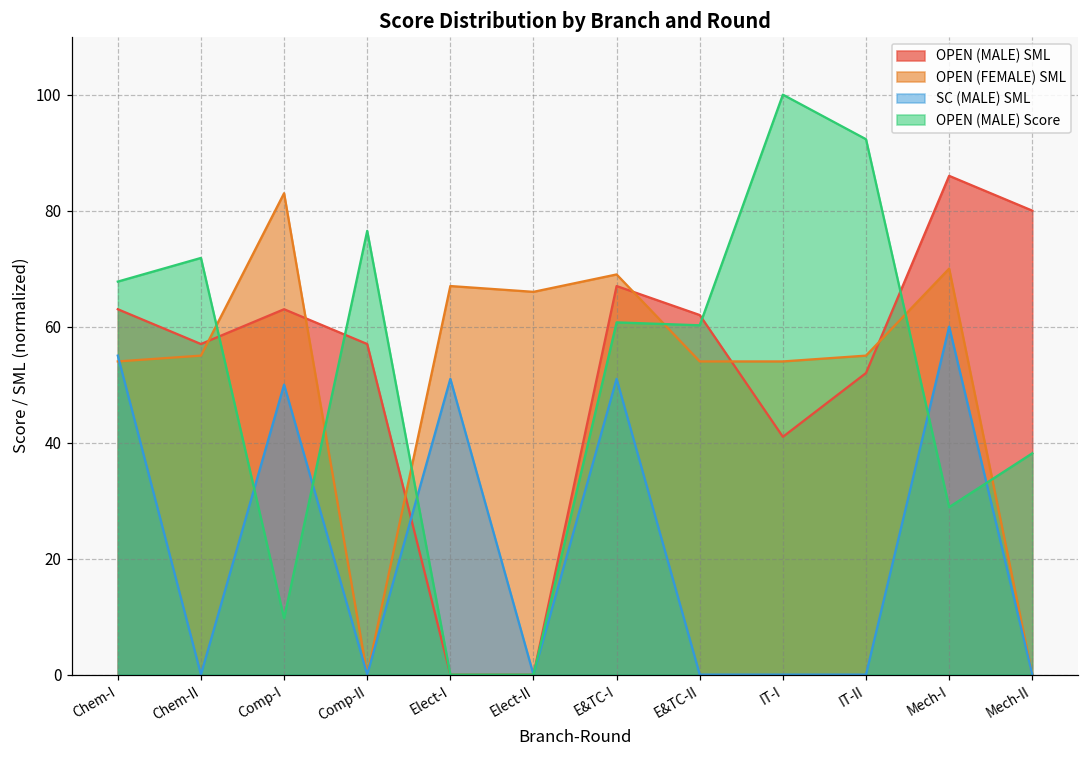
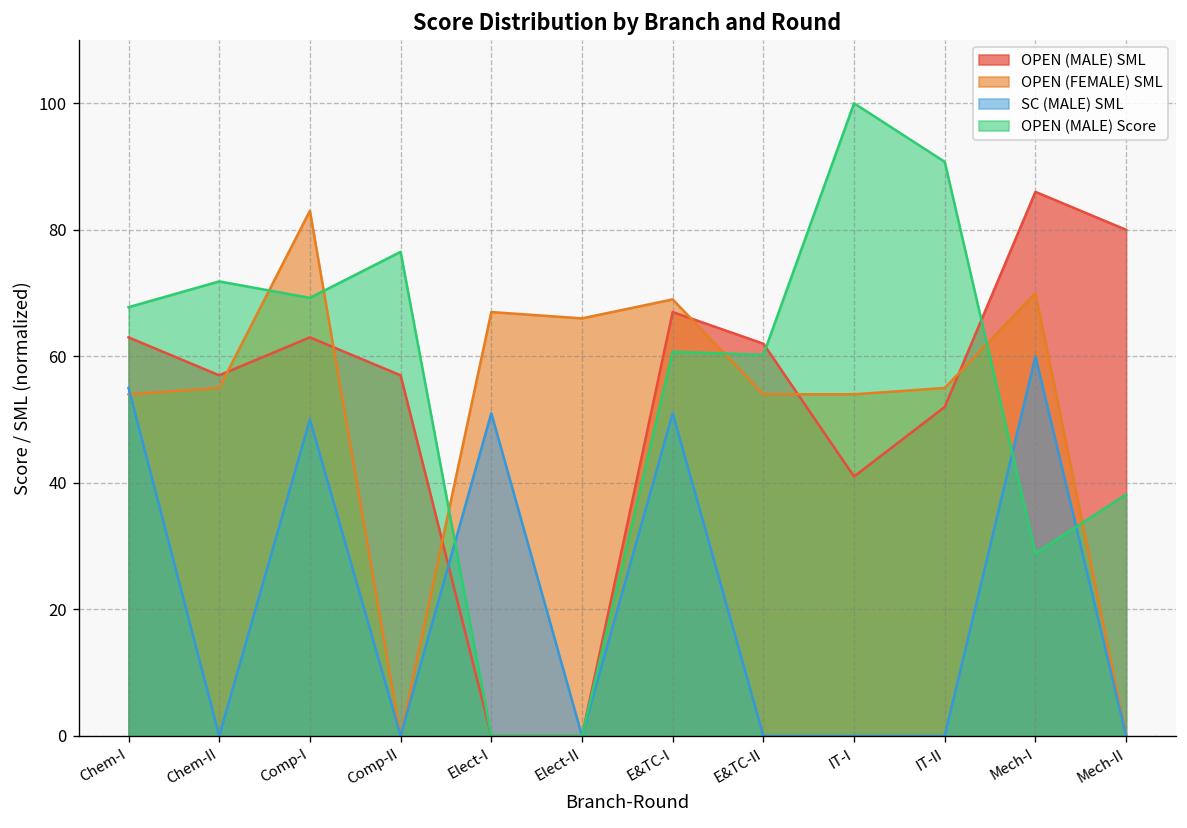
OPEN (MALE) Score, Comp-I: 10 -> 69
OPEN (MALE) Score, IT-II: 92 -> 91
